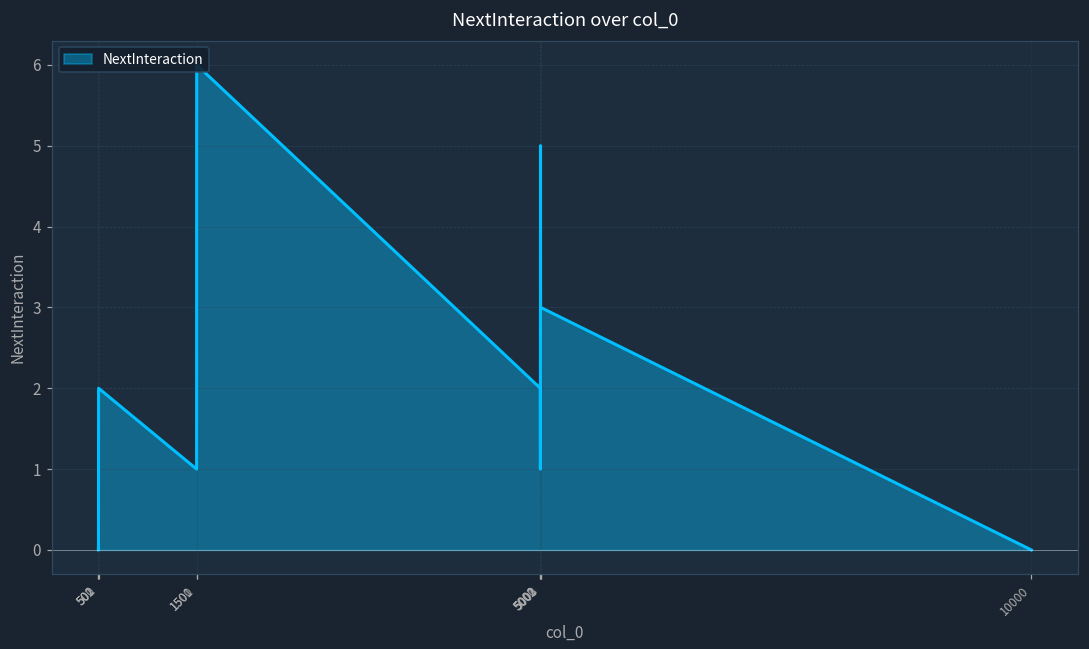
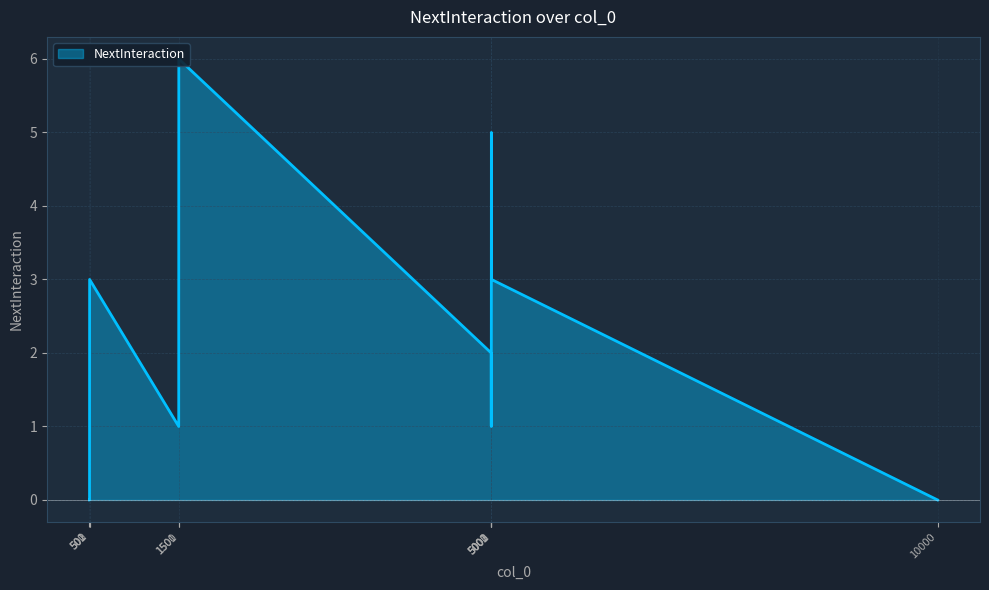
502: 2 -> 3
